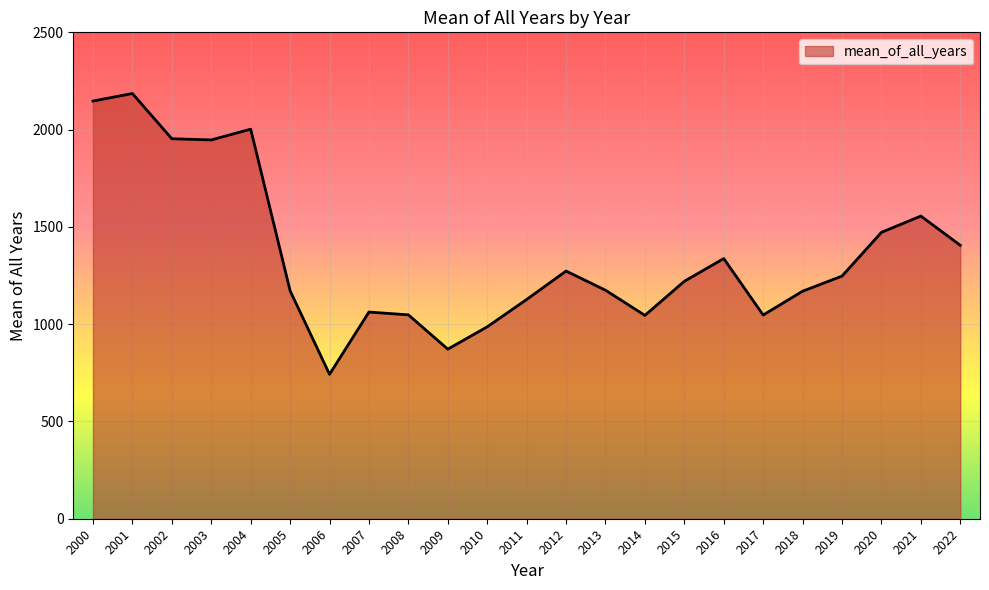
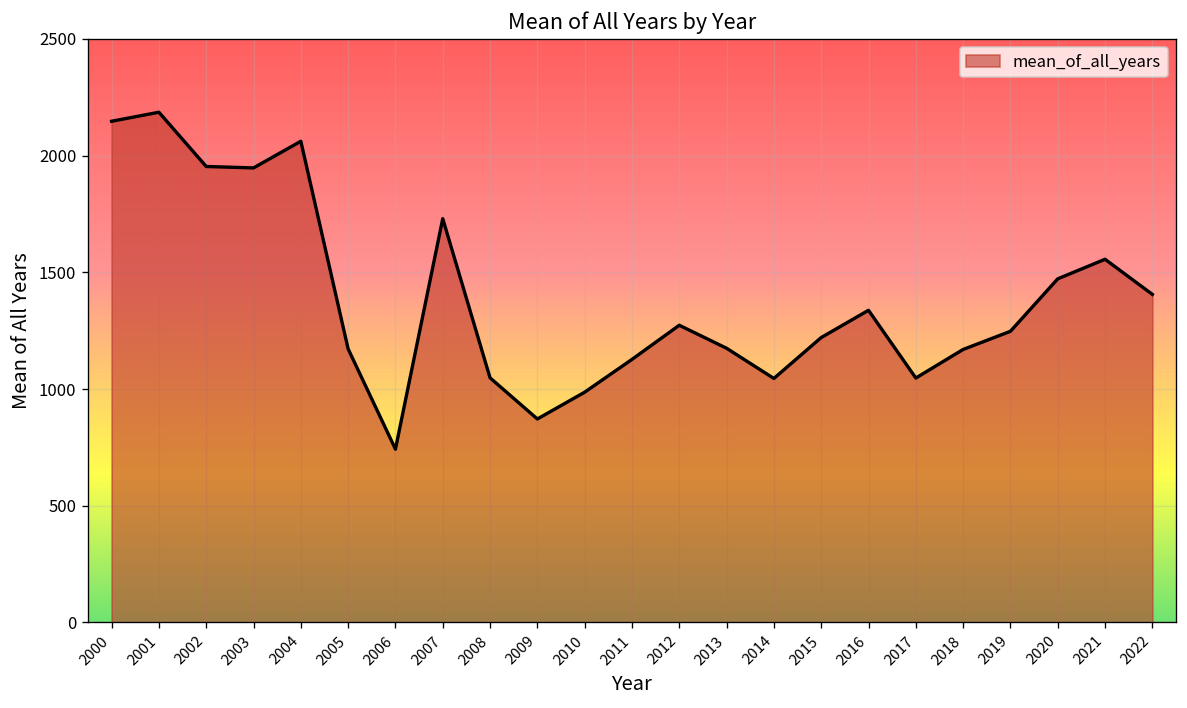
2004: 2000 -> 2060
2007: 1060 -> 1730
